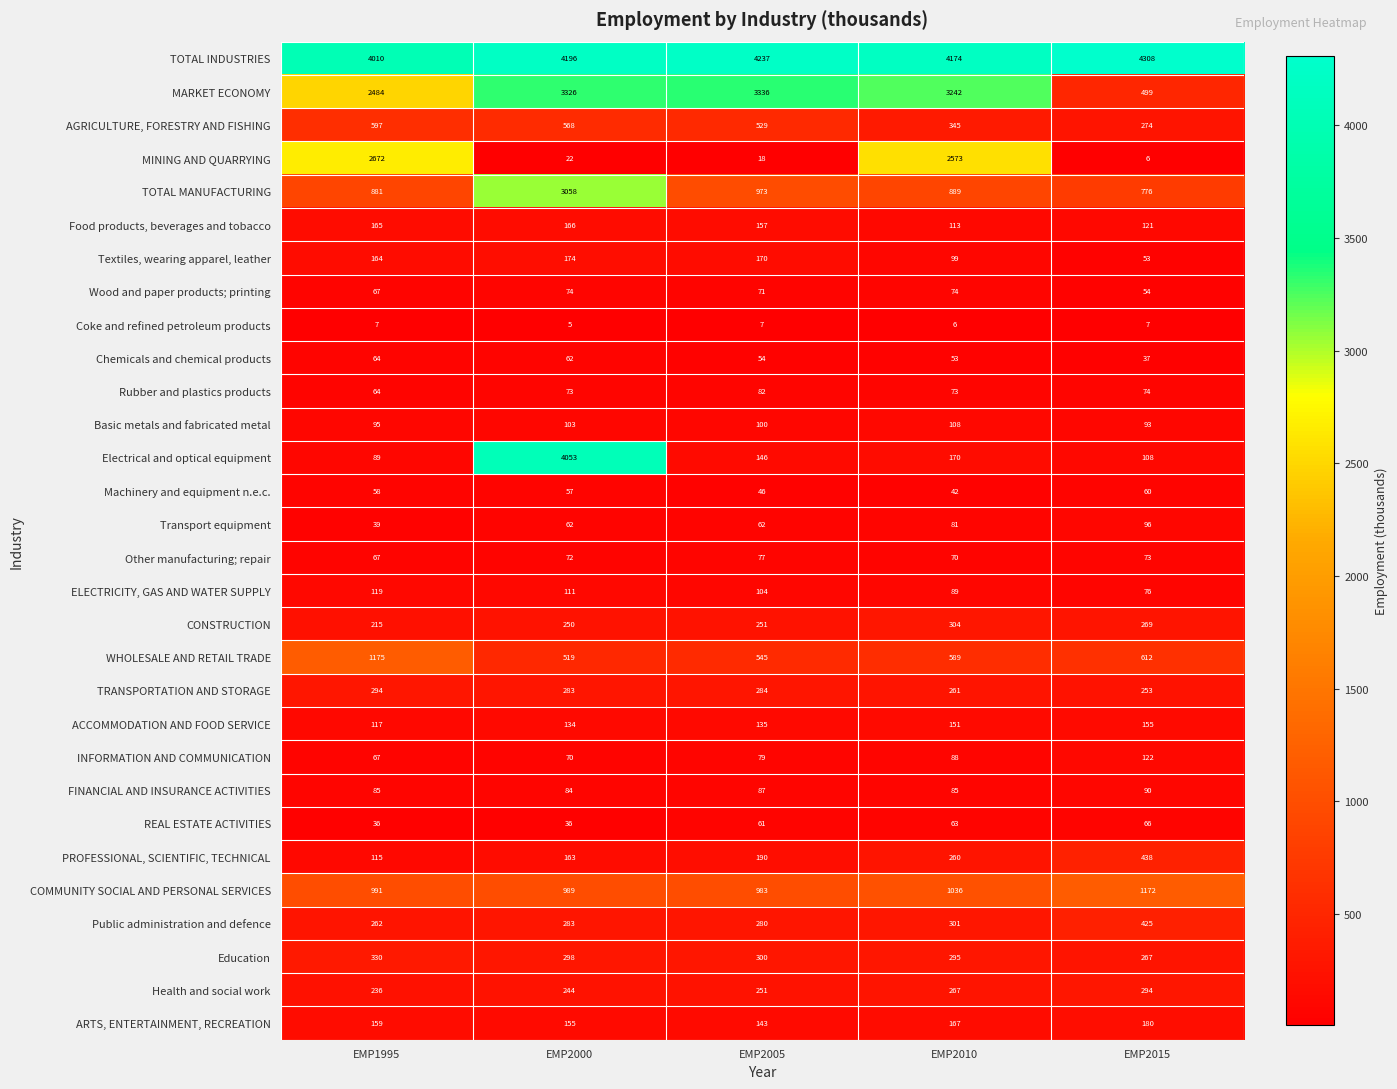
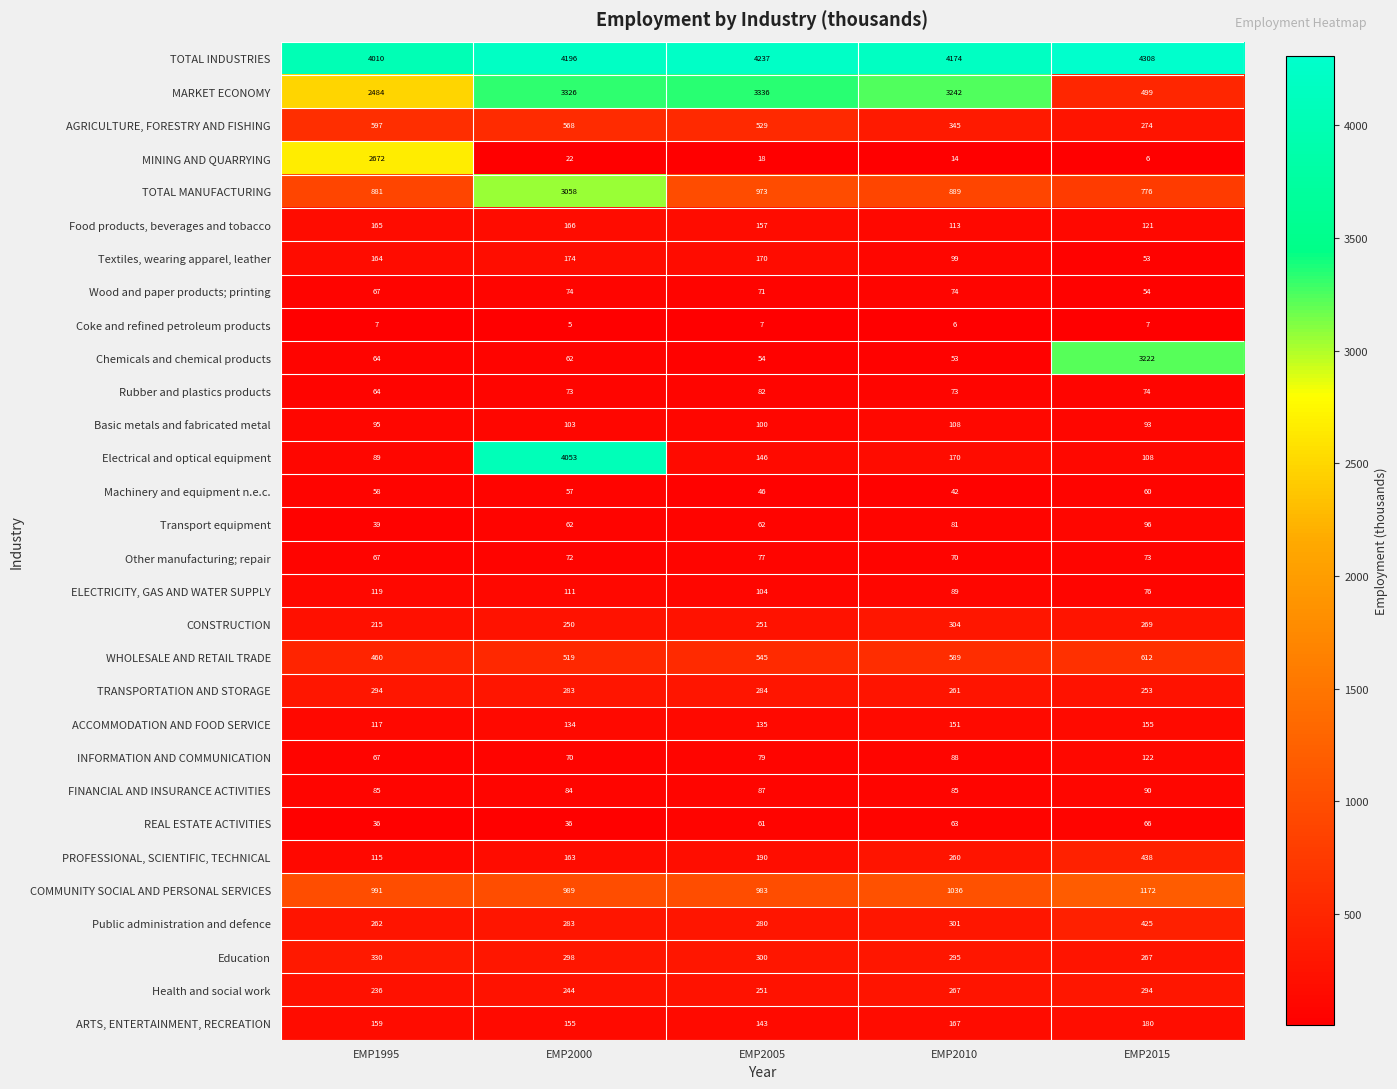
MINING AND QUARRYING, EMP2010: 2573 -> 14
Chemicals and chemical products, EMP2015: 37 -> 3222
WHOLESALE AND RETAIL TRADE, EMP1995: 1175 -> 460
